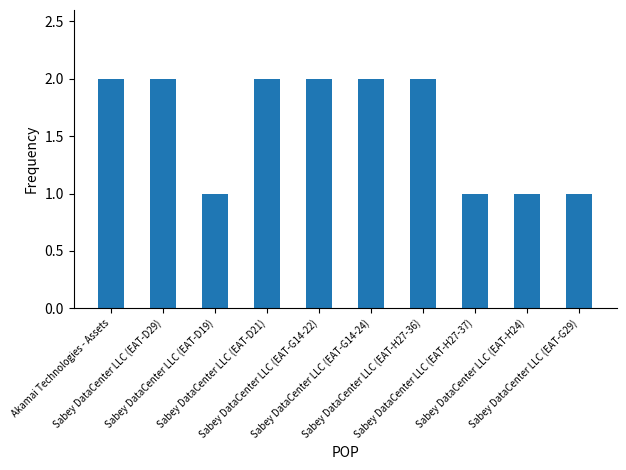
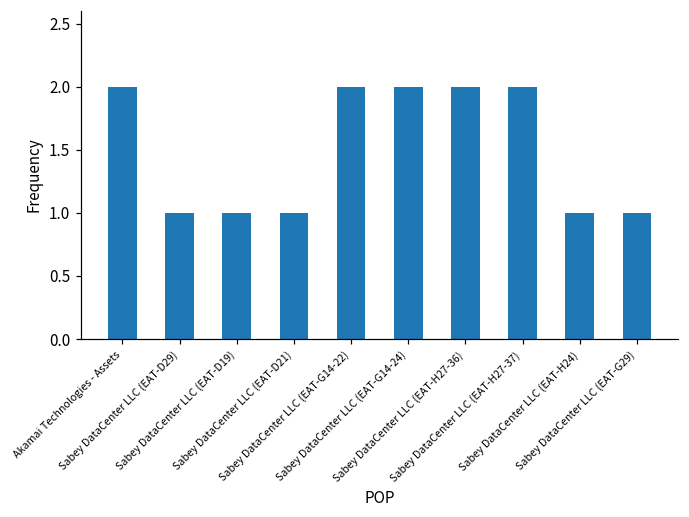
Sabey DataCenter LLC (EAT-D29): 2 -> 1
Sabey DataCenter LLC (EAT-D21): 2 -> 1
Sabey DataCenter LLC (EAT-H27-37): 1 -> 2
